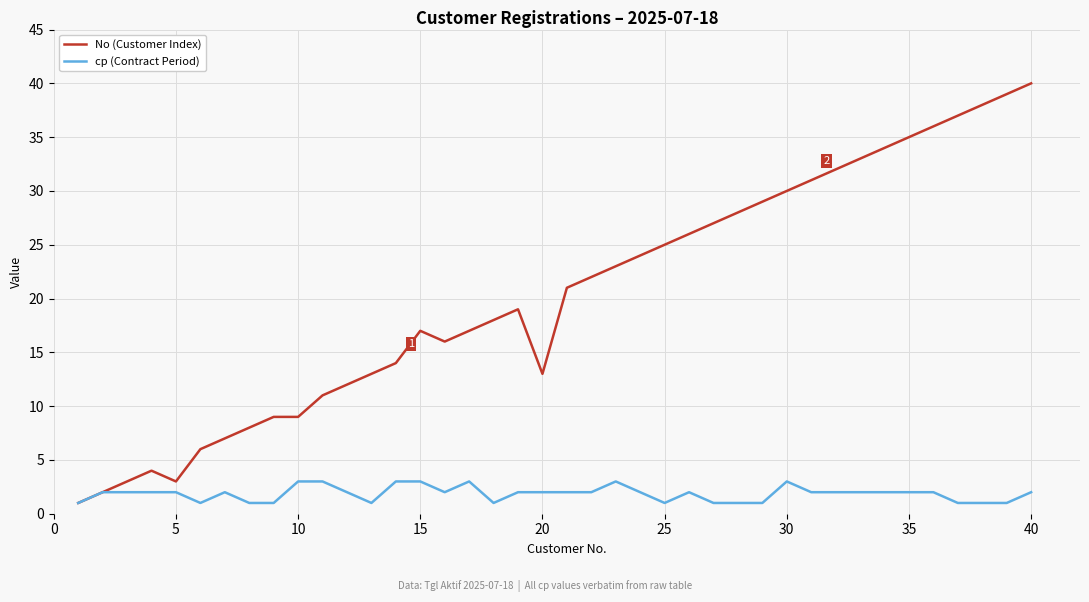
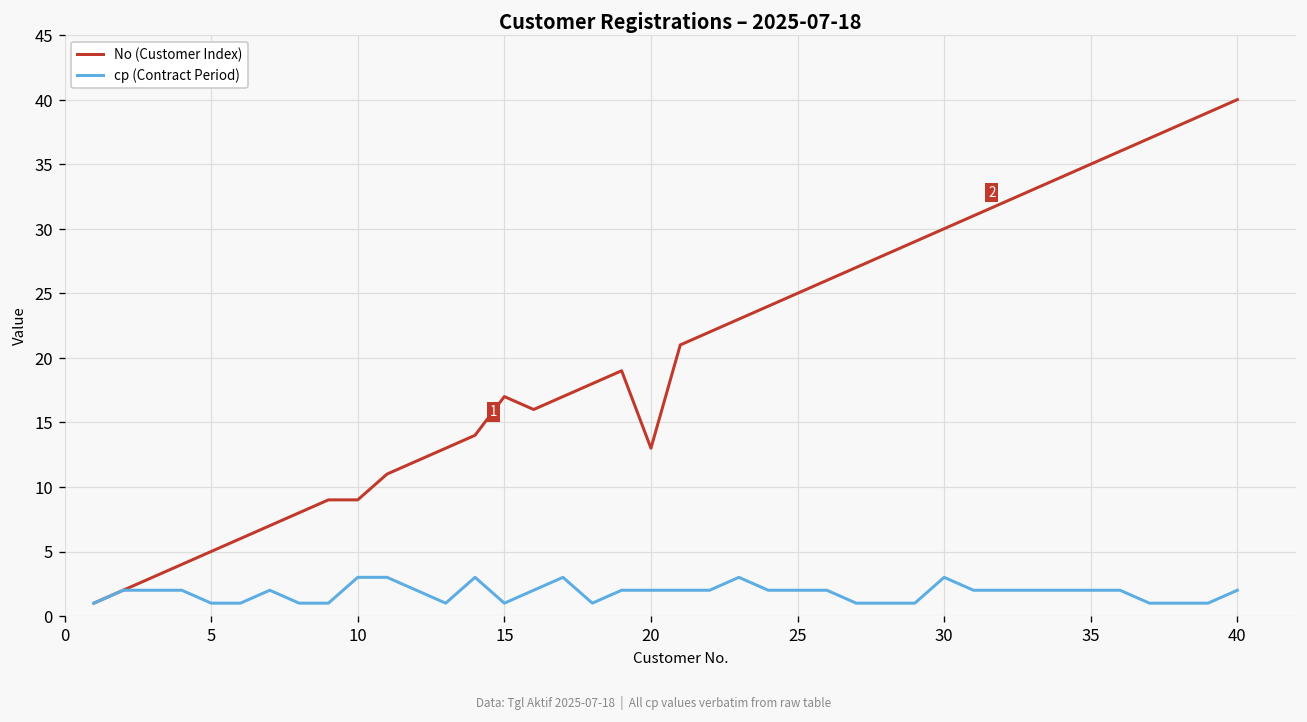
No (Customer Index), 5: 3 -> 5
cp (Contract Period), 5: 2 -> 1
cp (Contract Period), 15: 3 -> 1
cp (Contract Period), 25: 1 -> 2
